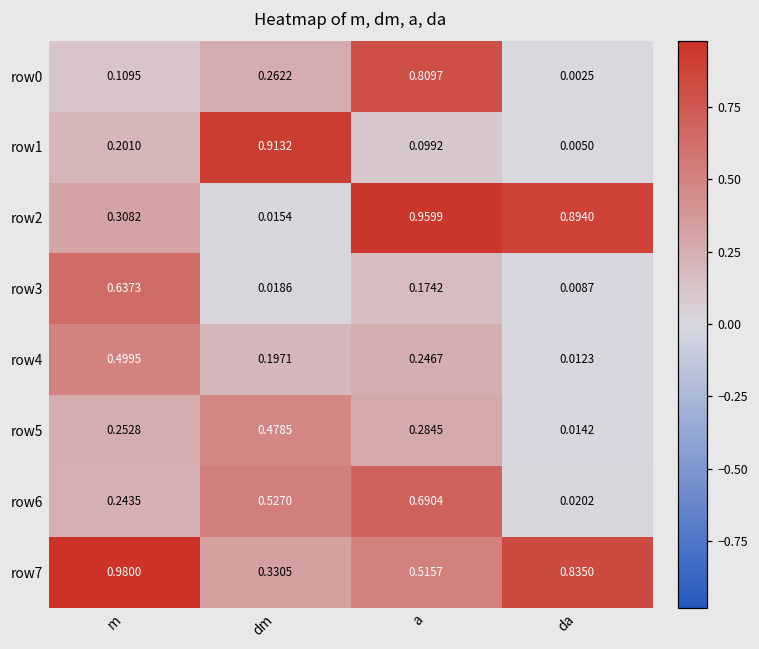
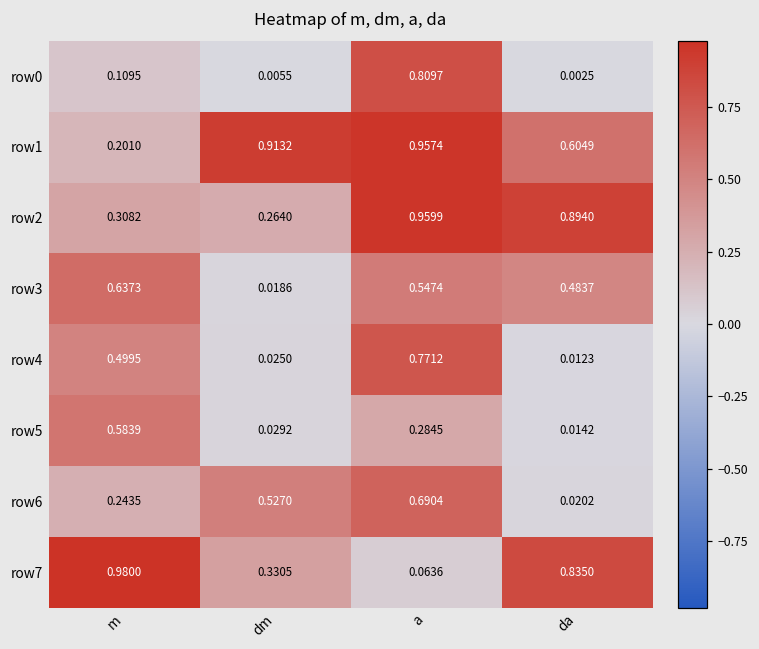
row0, dm: 0.2622 -> 0.0055
row1, a: 0.0992 -> 0.9574
row1, da: 0.0050 -> 0.6049
row2, dm: 0.0154 -> 0.2640
row3, a: 0.1742 -> 0.5474
row3, da: 0.0087 -> 0.4837
row4, dm: 0.1971 -> 0.0250
row4, a: 0.2467 -> 0.7712
row5, m: 0.2528 -> 0.5839
row5, dm: 0.4785 -> 0.0292
row7, a: 0.5157 -> 0.0636
